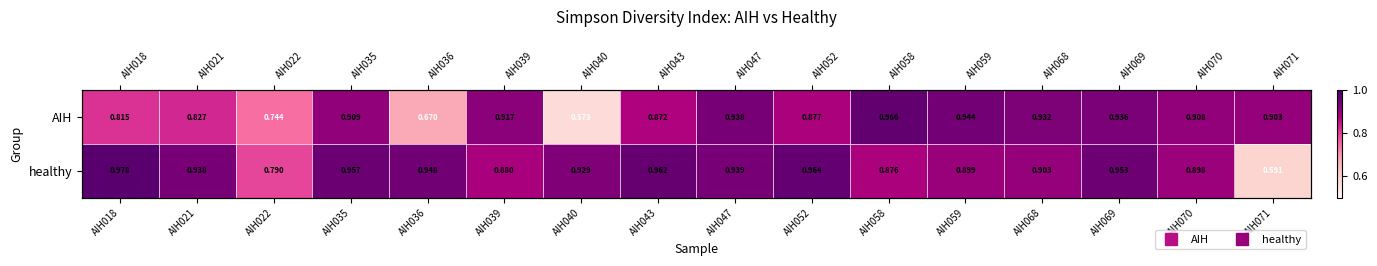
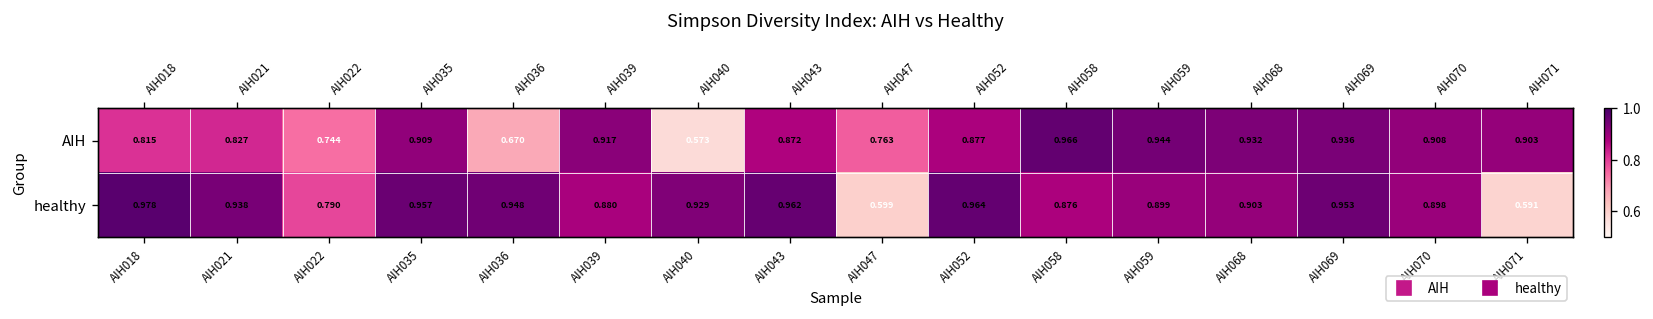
AIH, AIH047: 0.938 -> 0.763
healthy, AIH047: 0.939 -> 0.599
